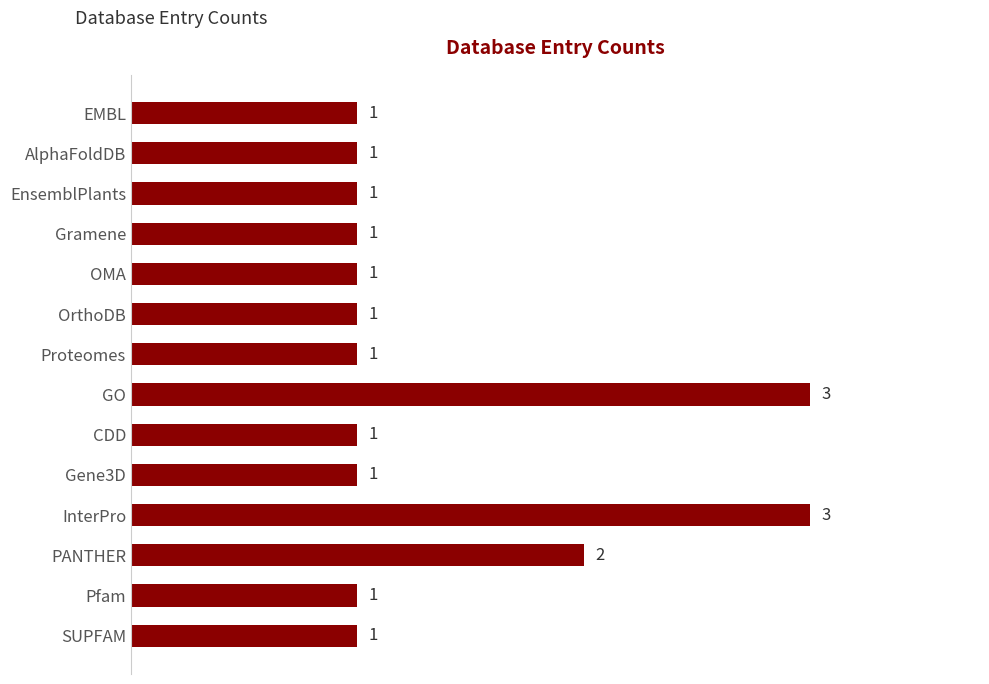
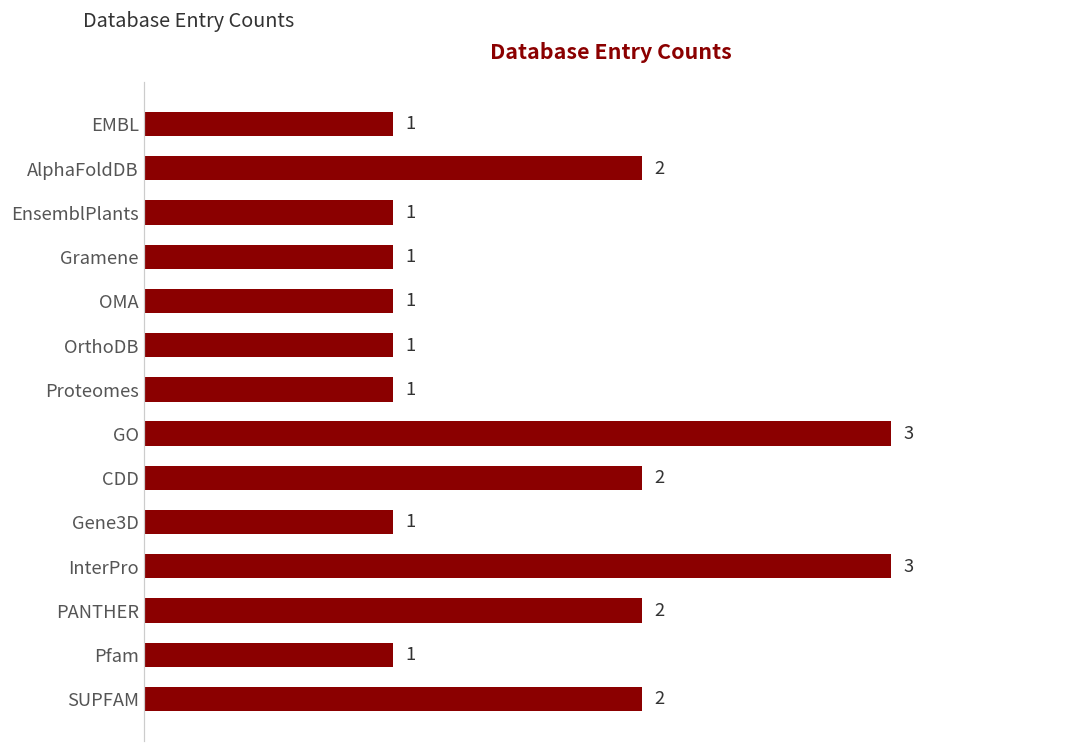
AlphaFoldDB: 1 -> 2
CDD: 1 -> 2
SUPFAM: 1 -> 2
